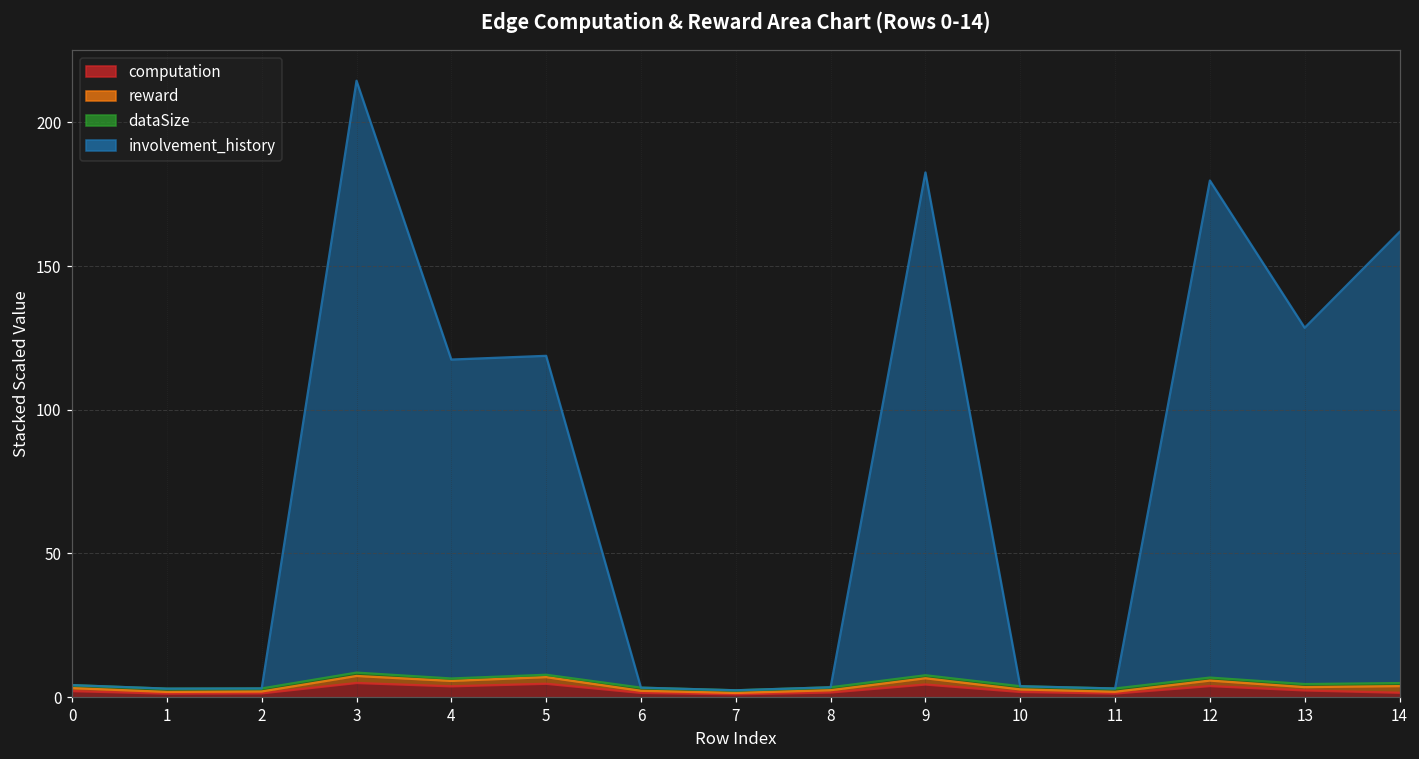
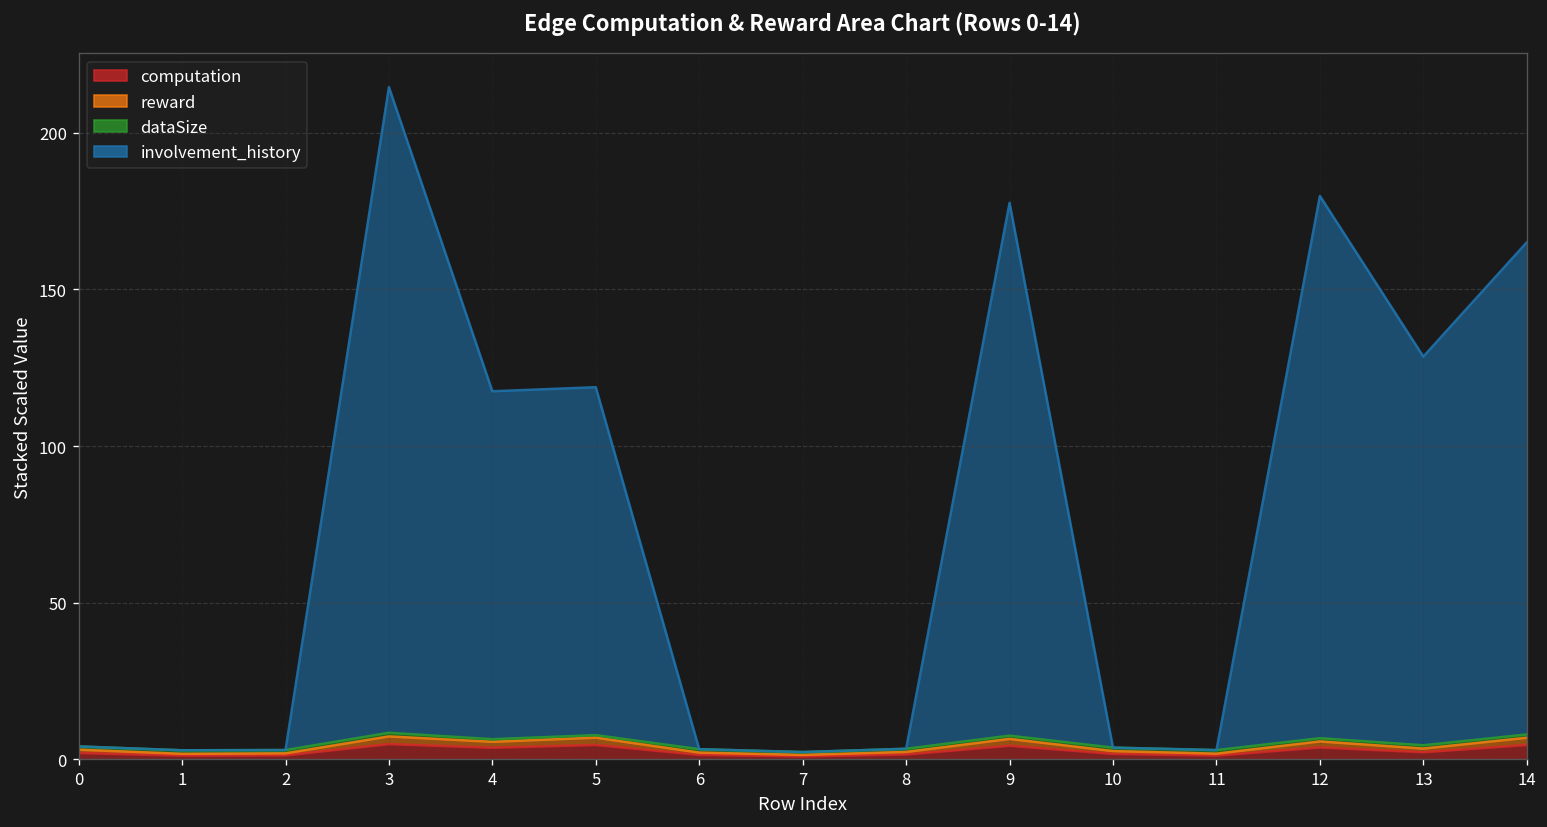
involvement_history, 9: 175 -> 170
computation, 14: 2 -> 5
